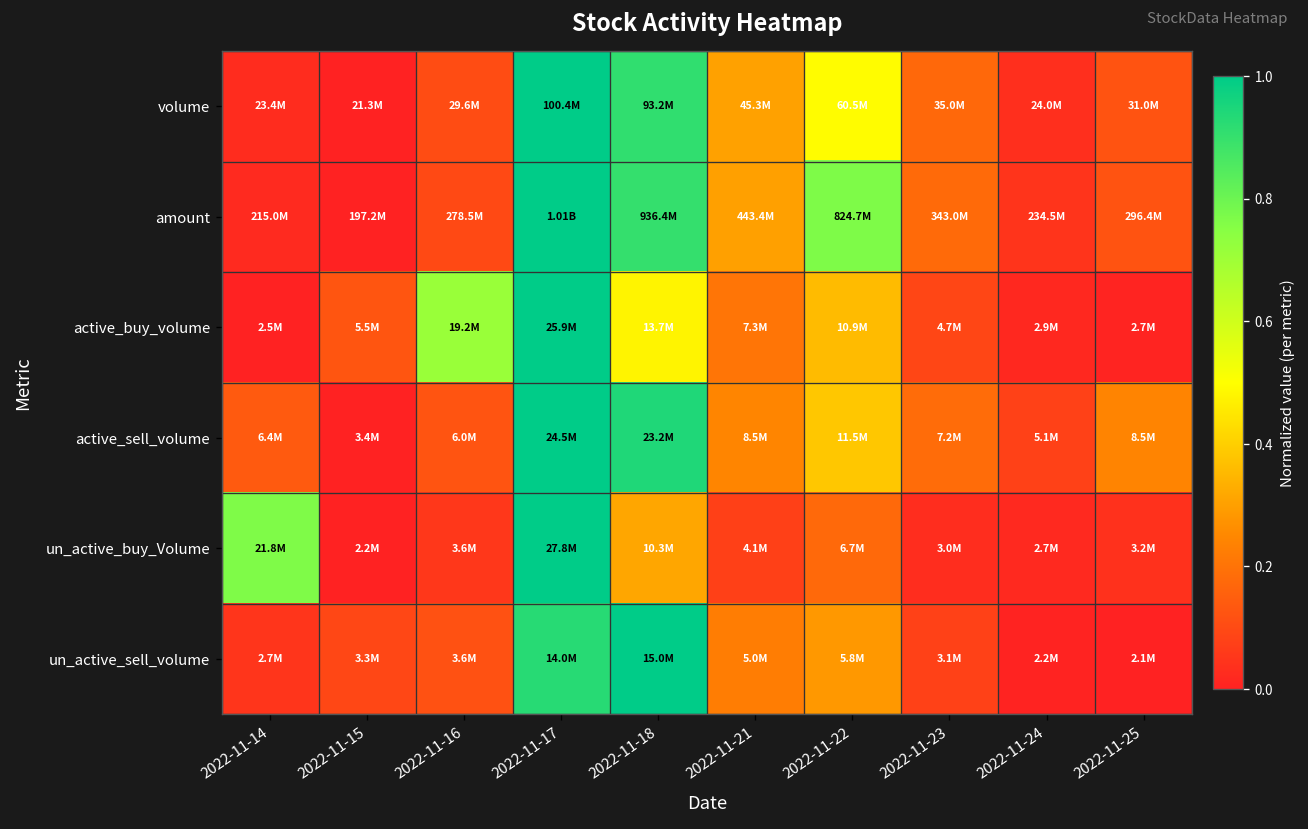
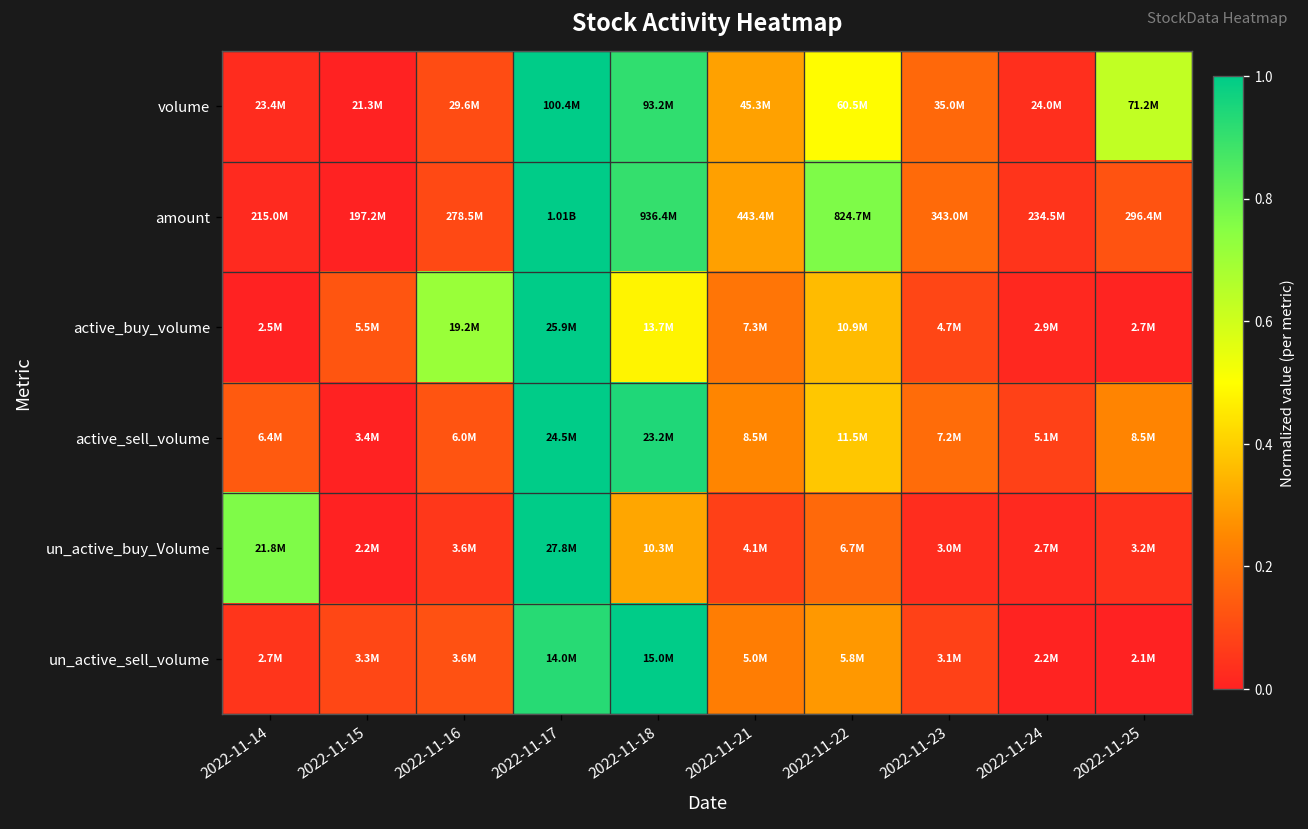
volume, 2022-11-25: 31.0M -> 71.2M
